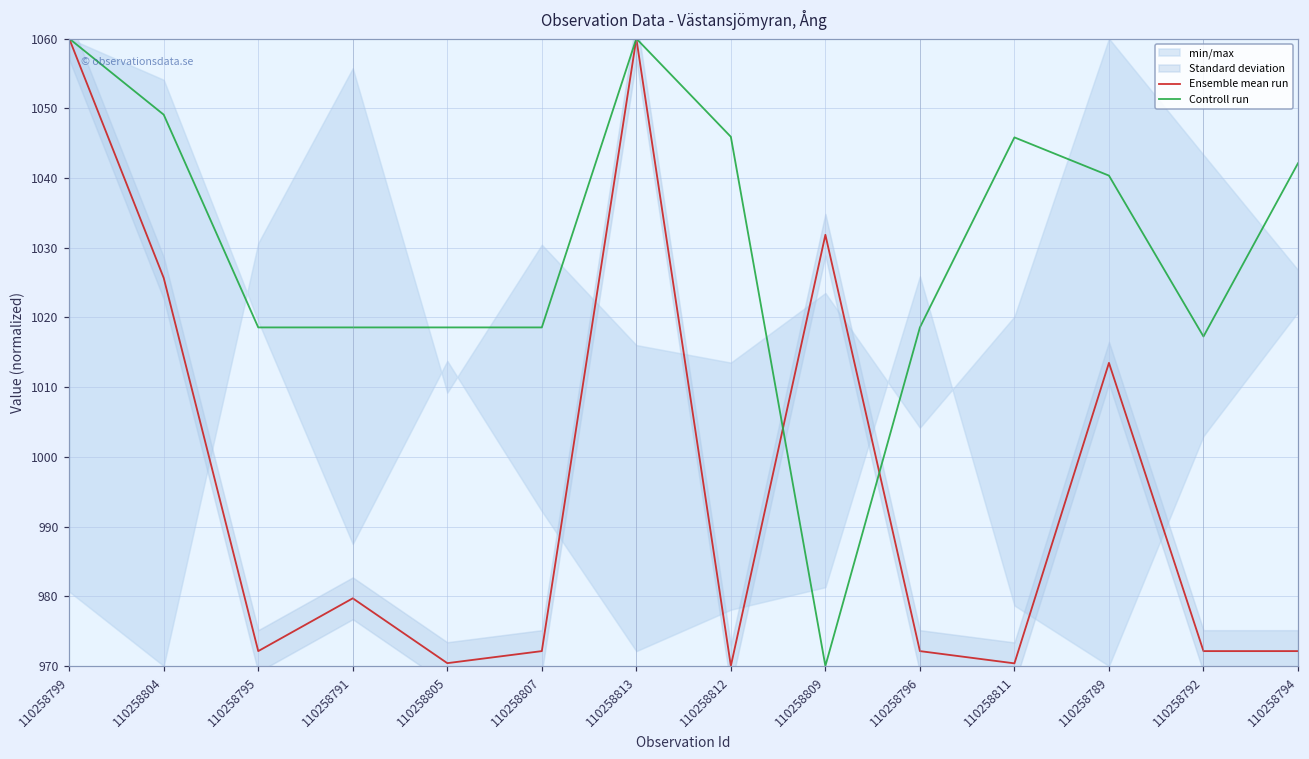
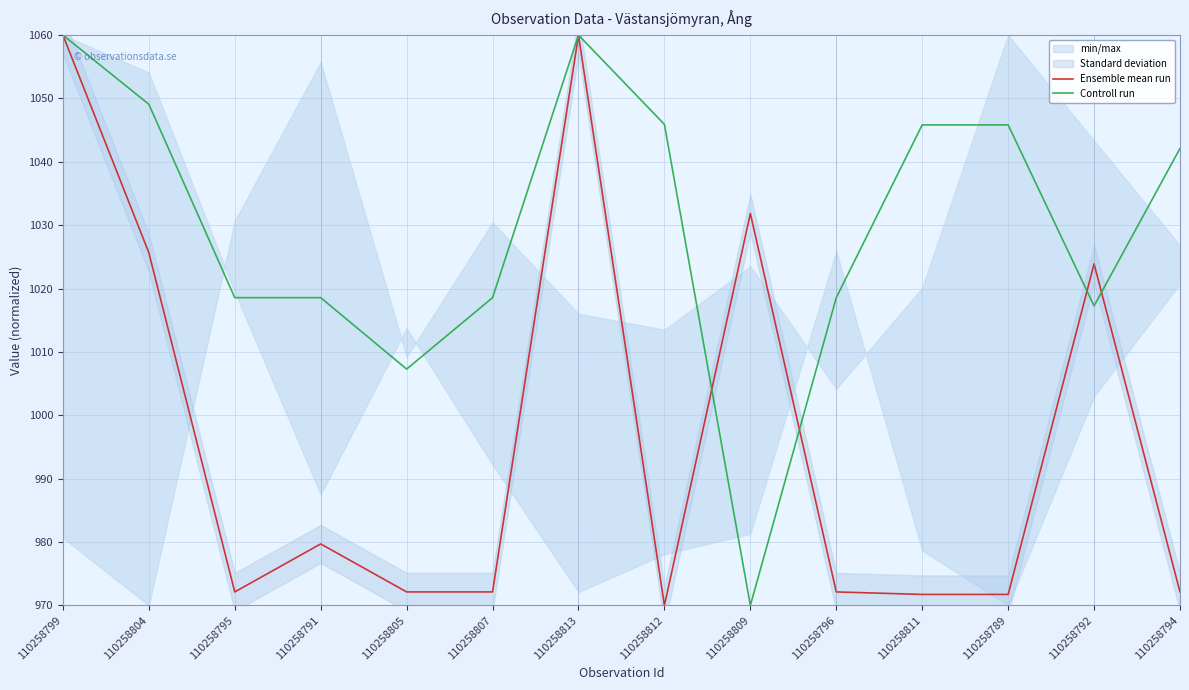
Ensemble mean run, 110258805: 970 -> 972
Controll run, 110258805: 1019 -> 1007
Ensemble mean run, 110258811: 970 -> 972
Ensemble mean run, 110258789: 1013 -> 972
Controll run, 110258789: 1040 -> 1046
Ensemble mean run, 110258792: 972 -> 1024
